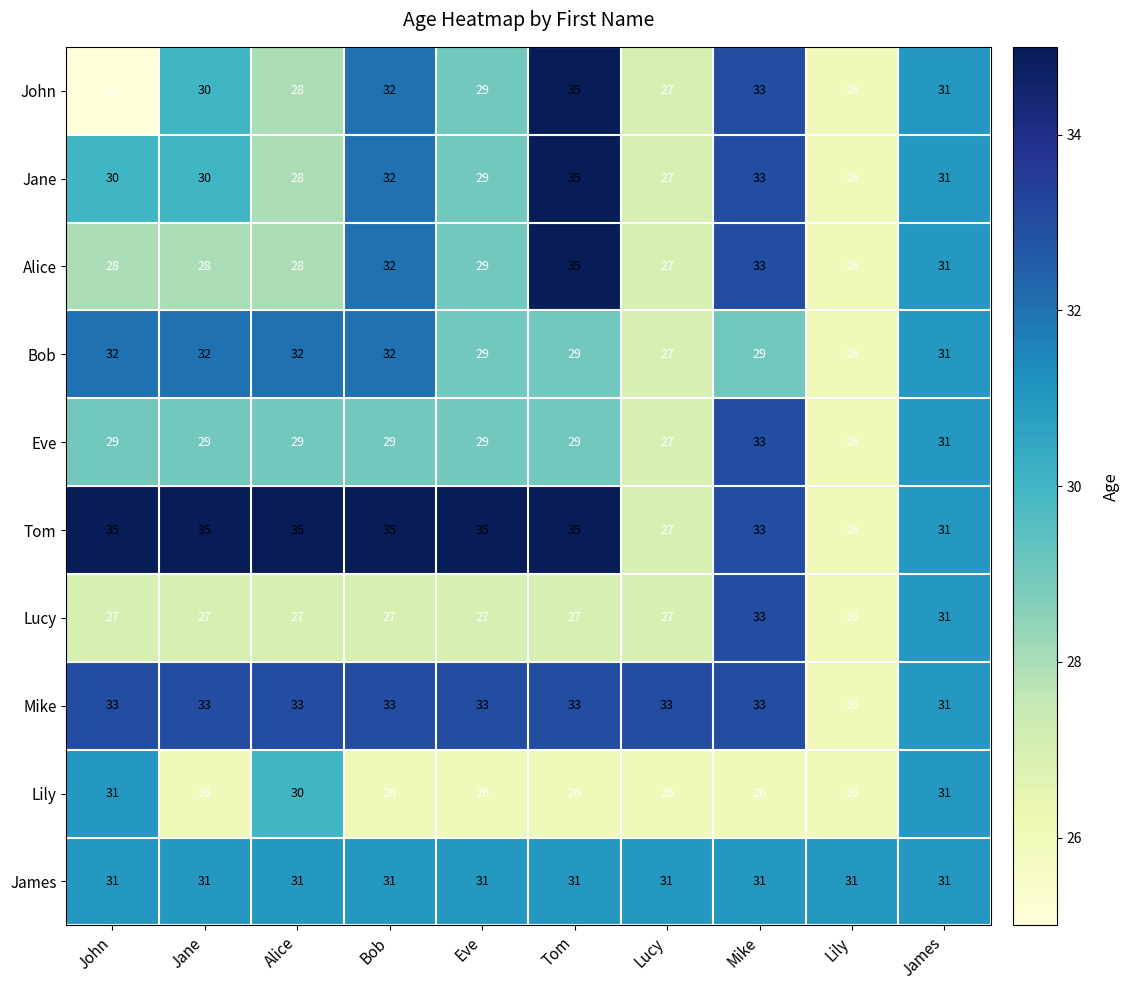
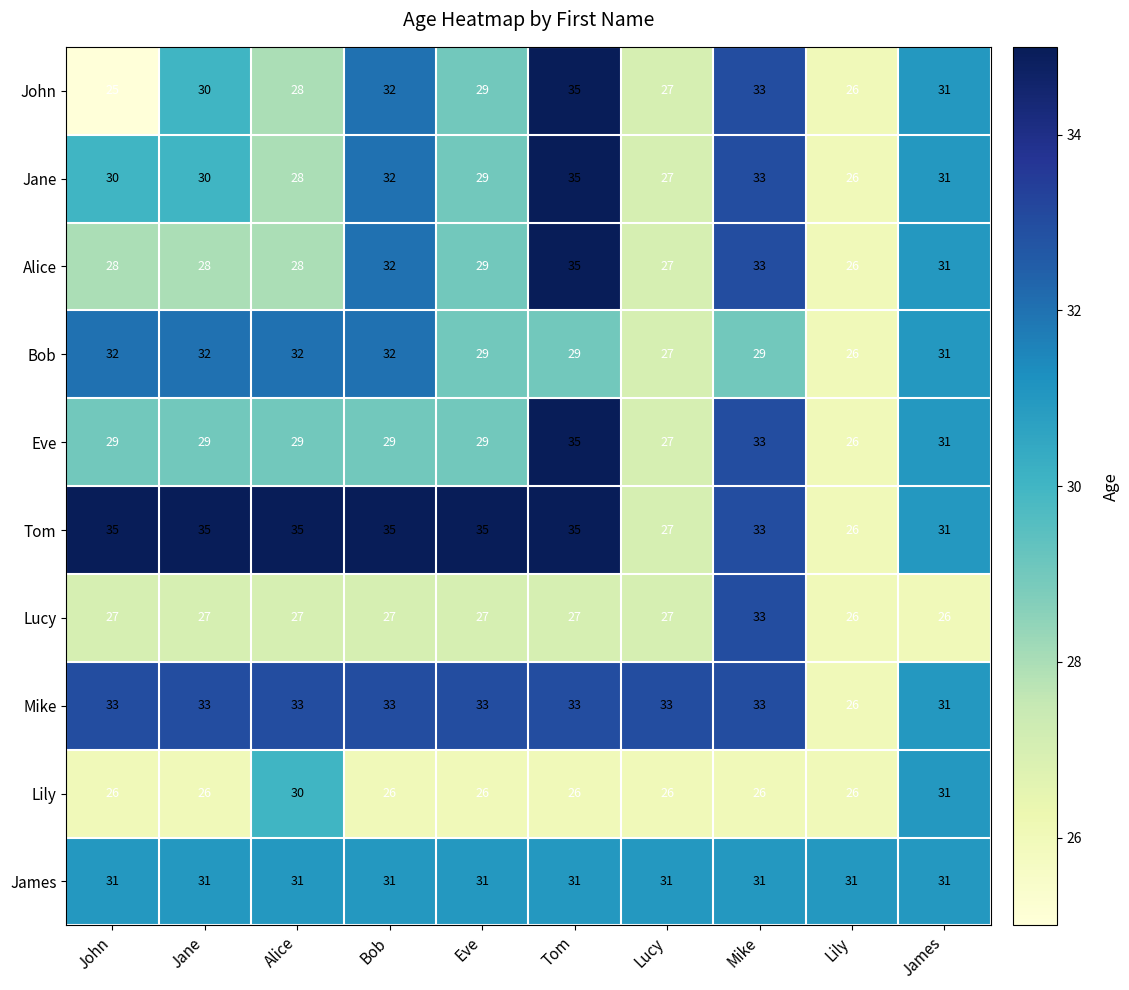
Eve, Tom: 29 -> 35
Lucy, James: 31 -> 26
Lily, John: 31 -> 26
